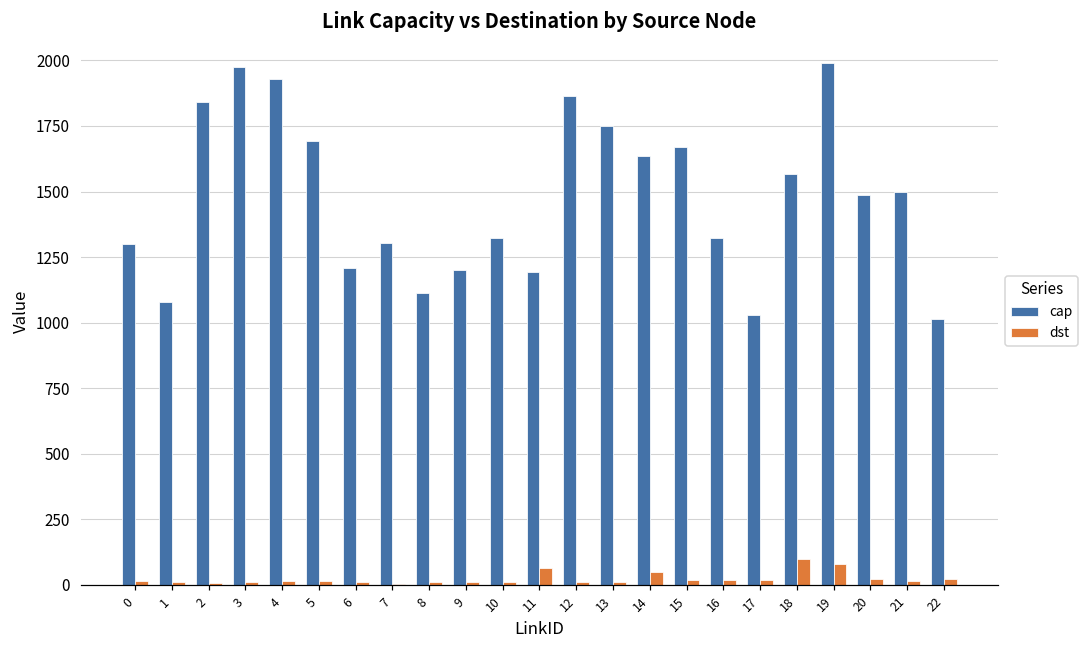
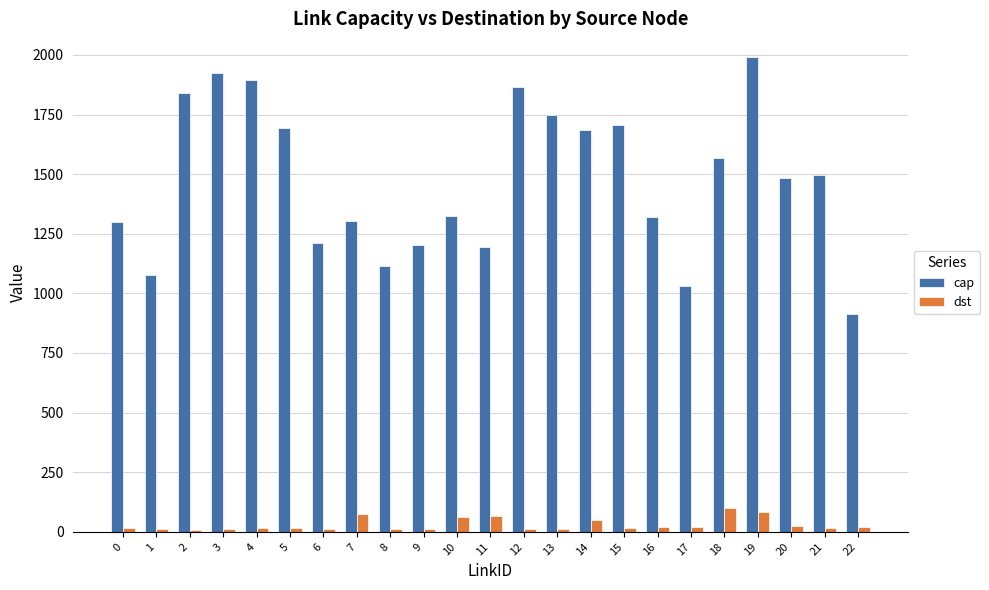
cap, 3: 1980 -> 1930
cap, 4: 1930 -> 1900
dst, 7: 10 -> 80
dst, 10: 10 -> 60
cap, 14: 1640 -> 1680
cap, 15: 1670 -> 1710
cap, 22: 1010 -> 910
